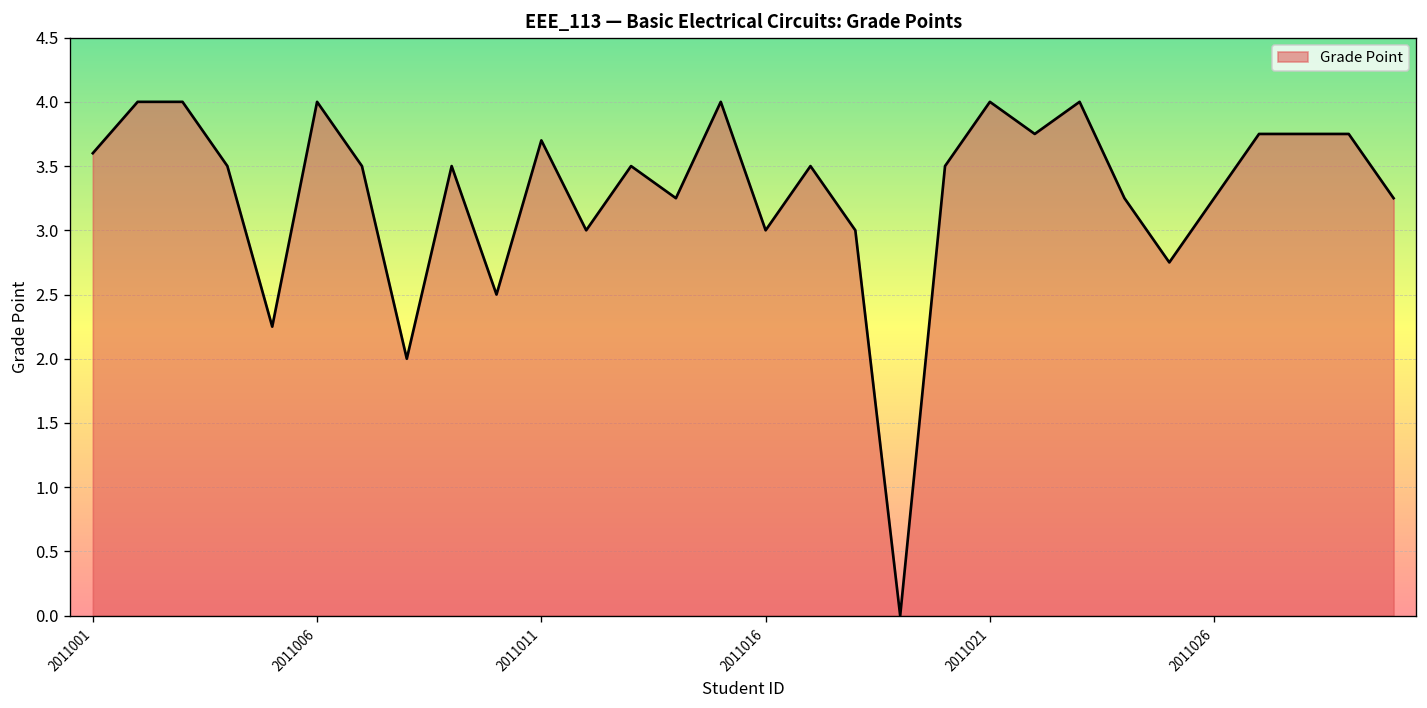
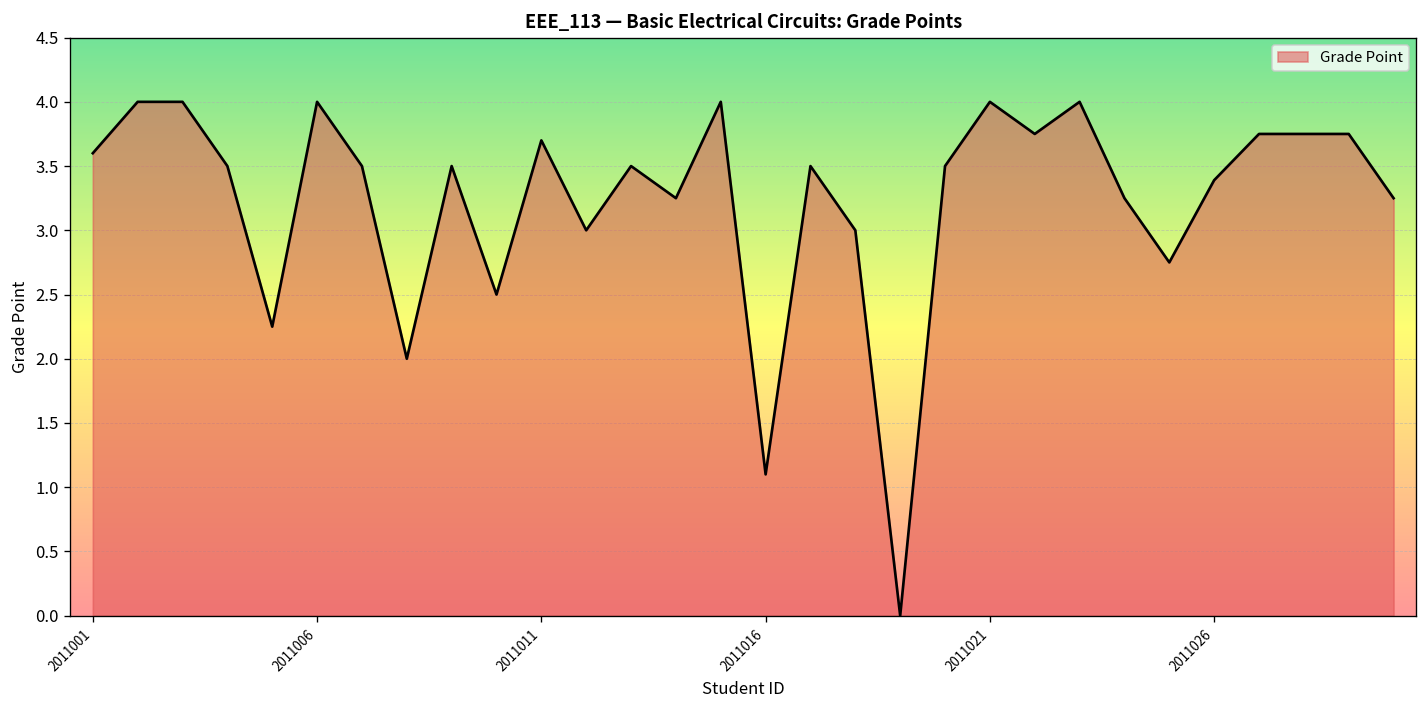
2011016: 3.0 -> 1.1
2011026: 3.25 -> 3.39
